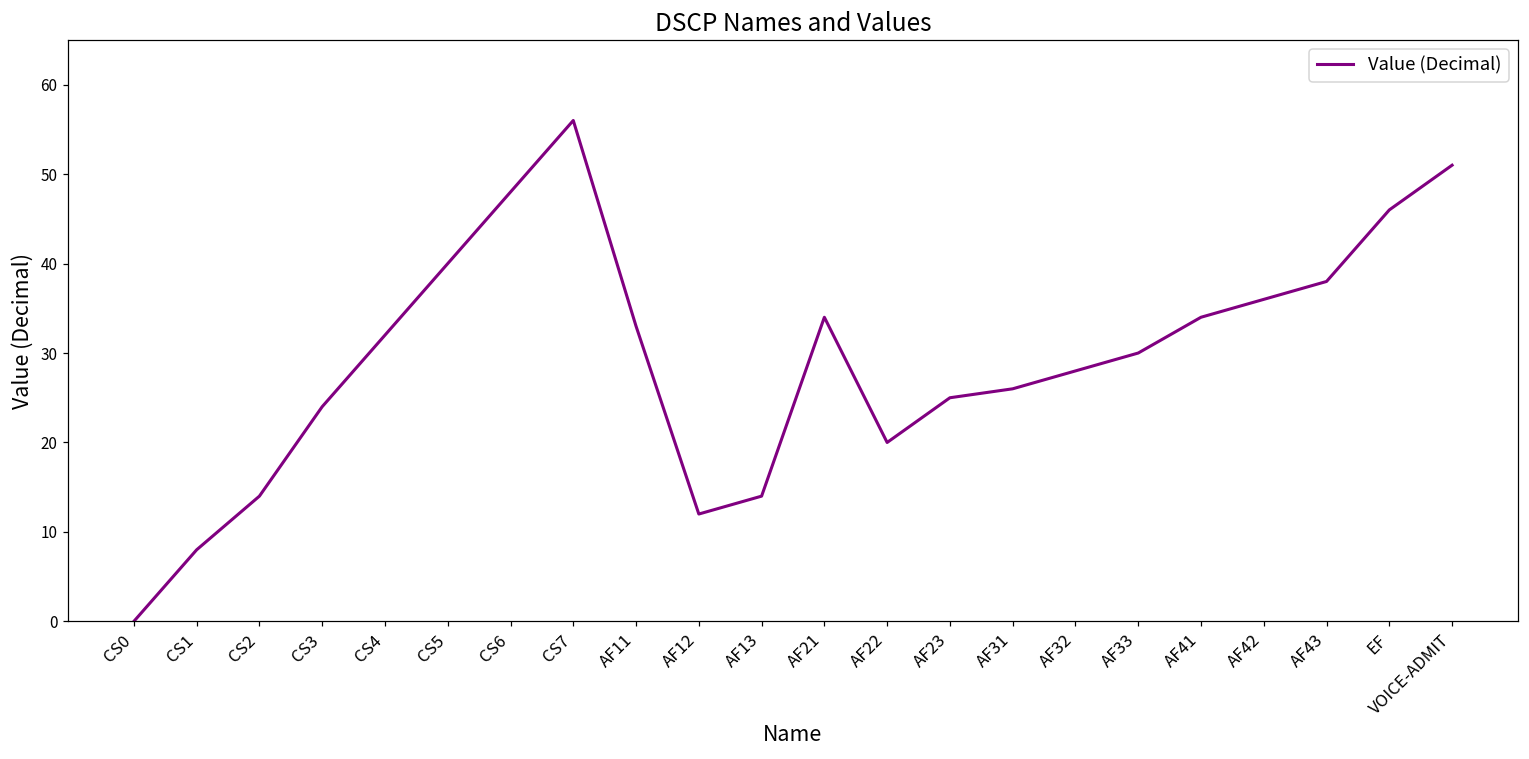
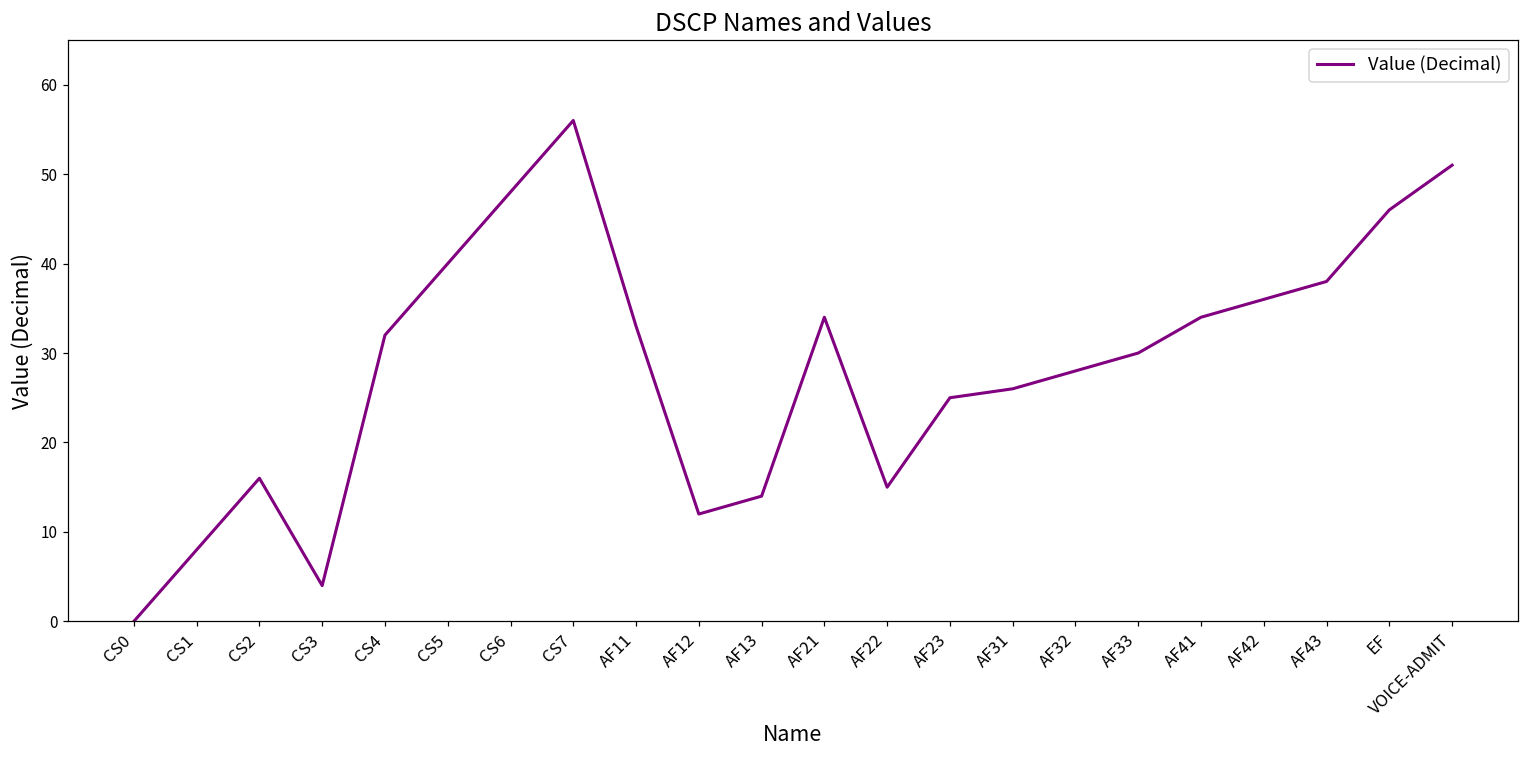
CS2: 14 -> 16
CS3: 24 -> 4
AF22: 20 -> 15
